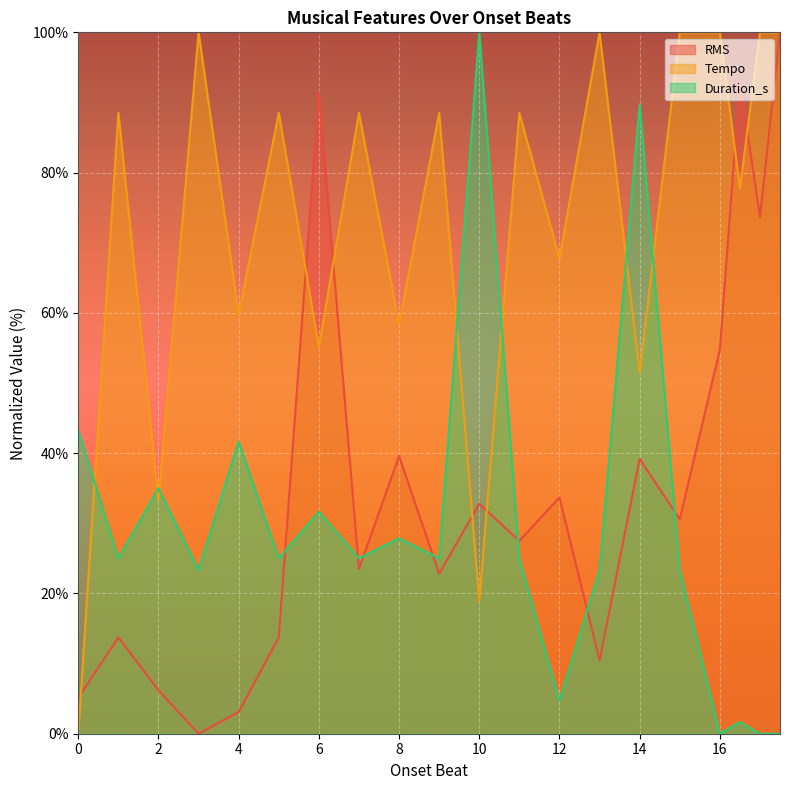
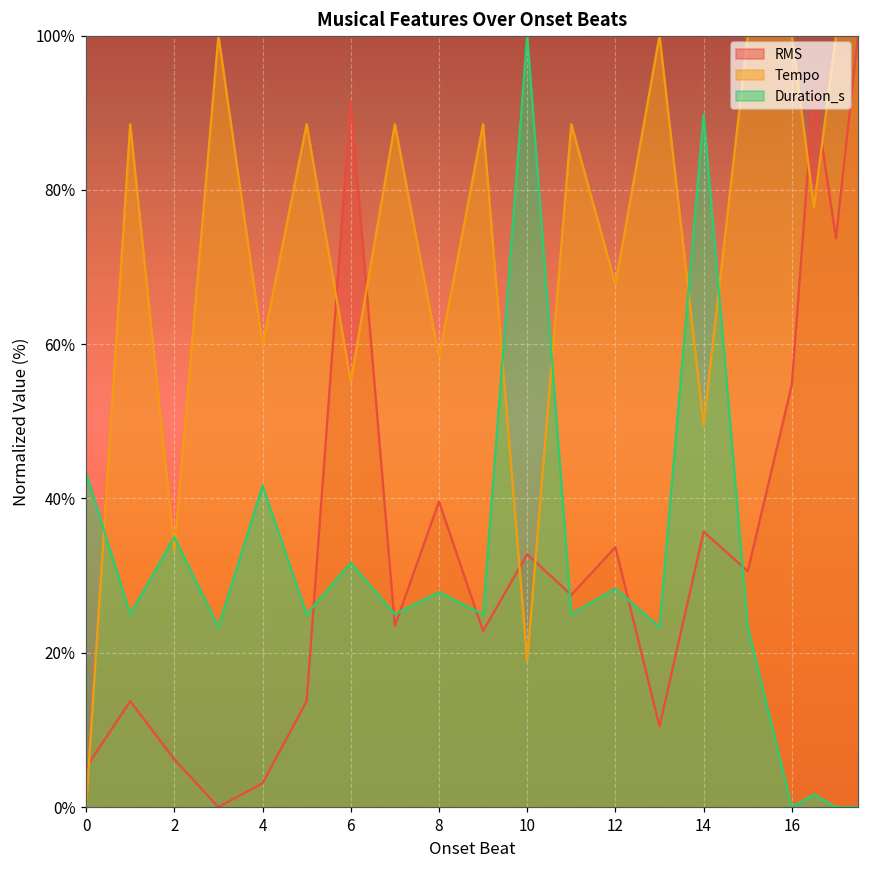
Duration_s, 12: 5% -> 28%
RMS, 14: 39% -> 36%
Tempo, 14: 51% -> 49%
